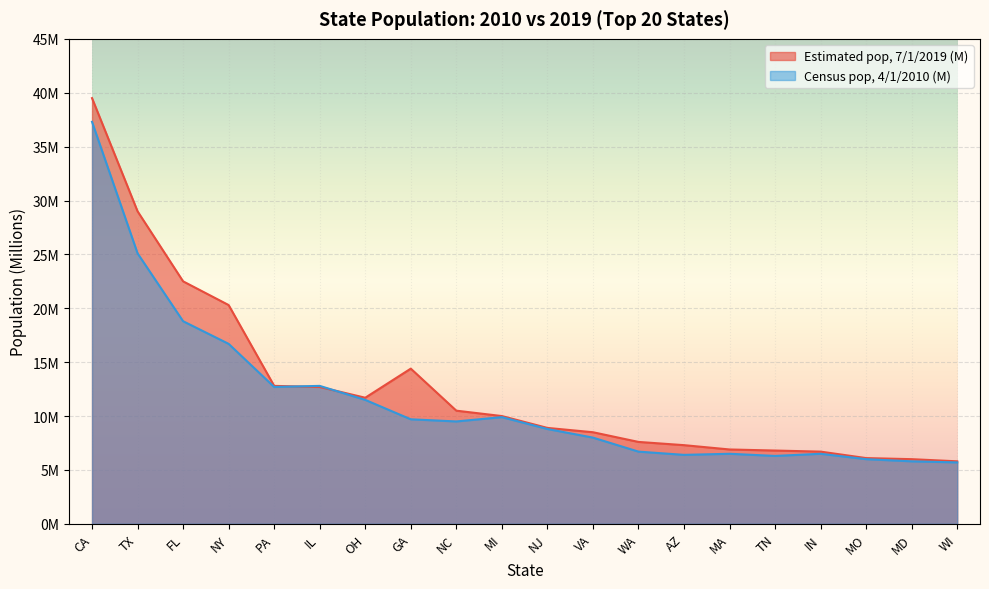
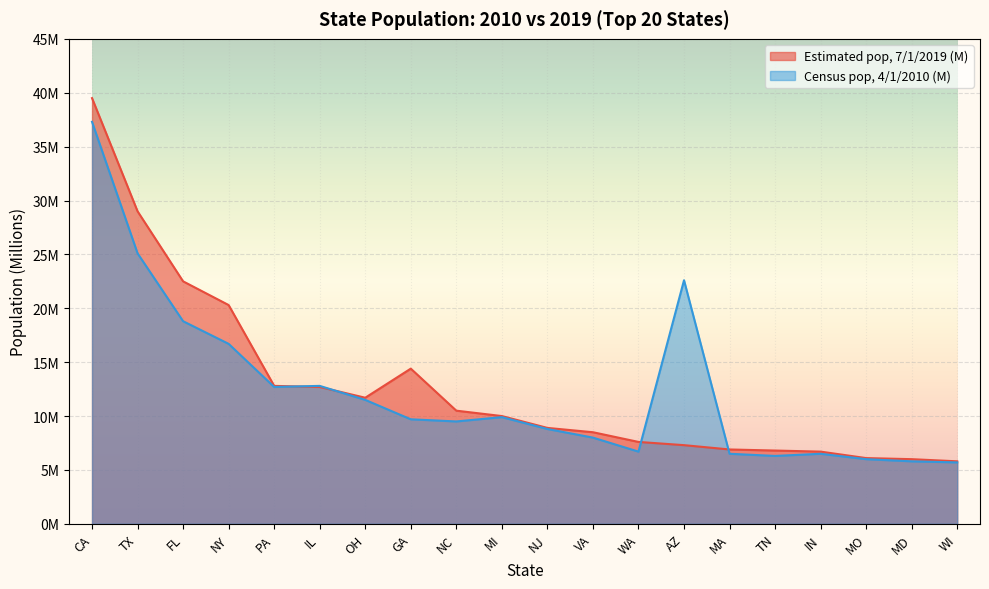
Census pop, 4/1/2010 (M), AZ: 6400000 -> 22600000
